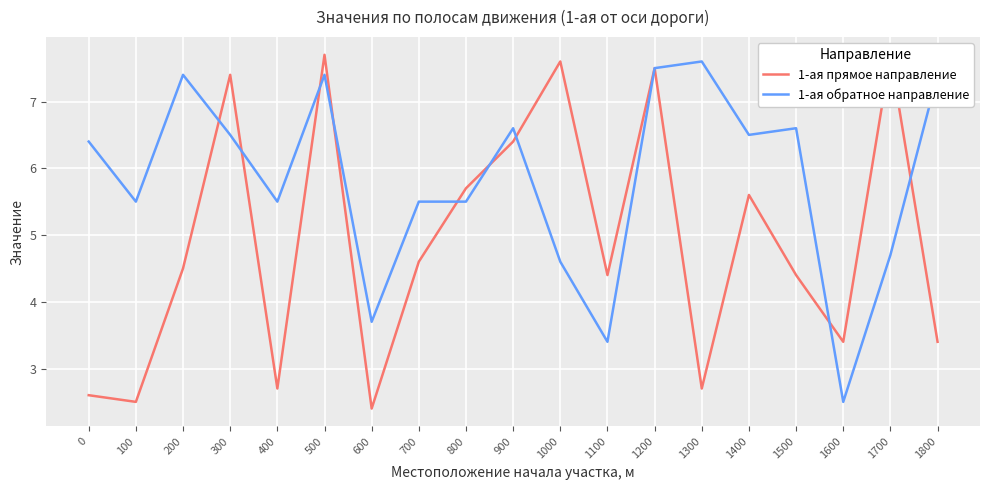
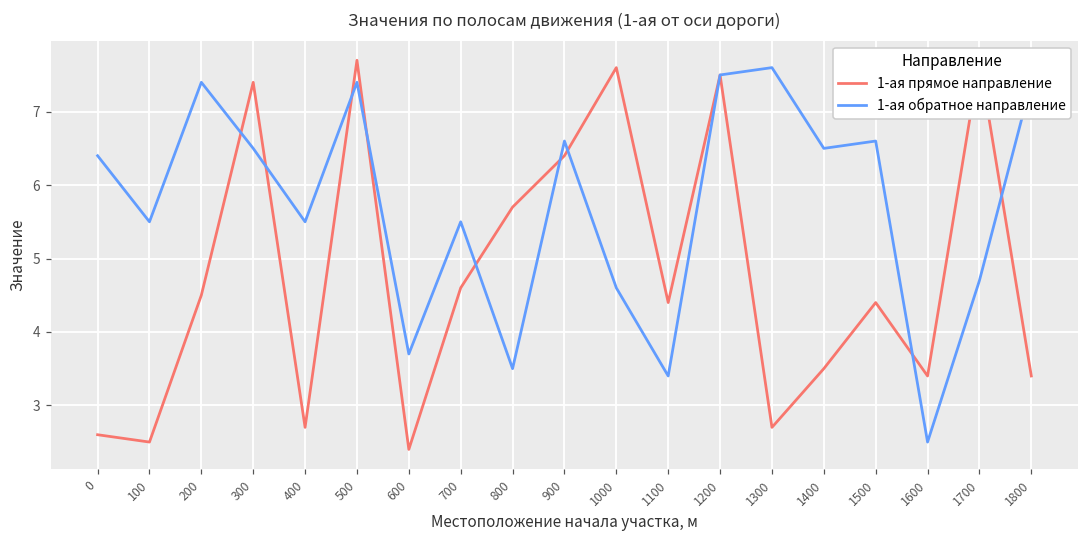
1-ая обратное направление, 800: 5.5 -> 3.5
1-ая прямое направление, 1400: 5.6 -> 3.5
